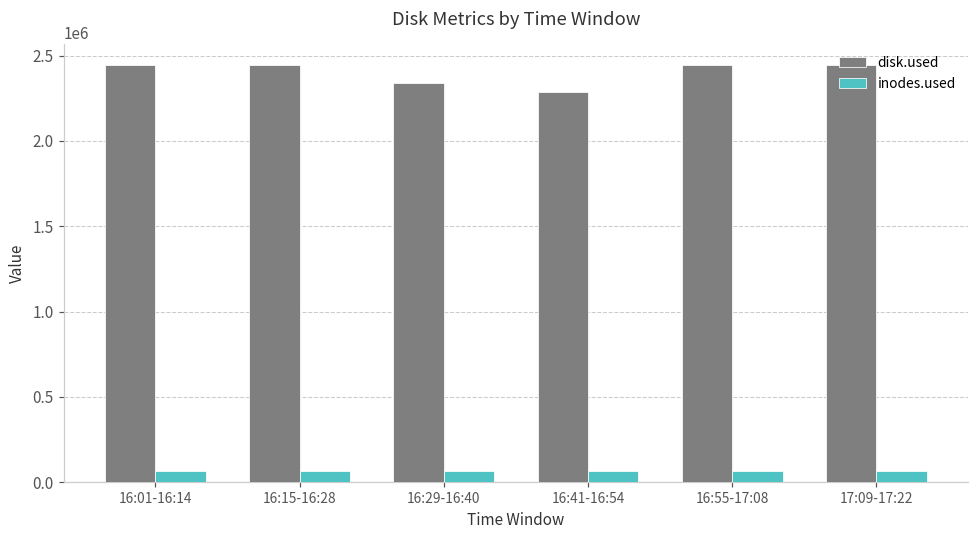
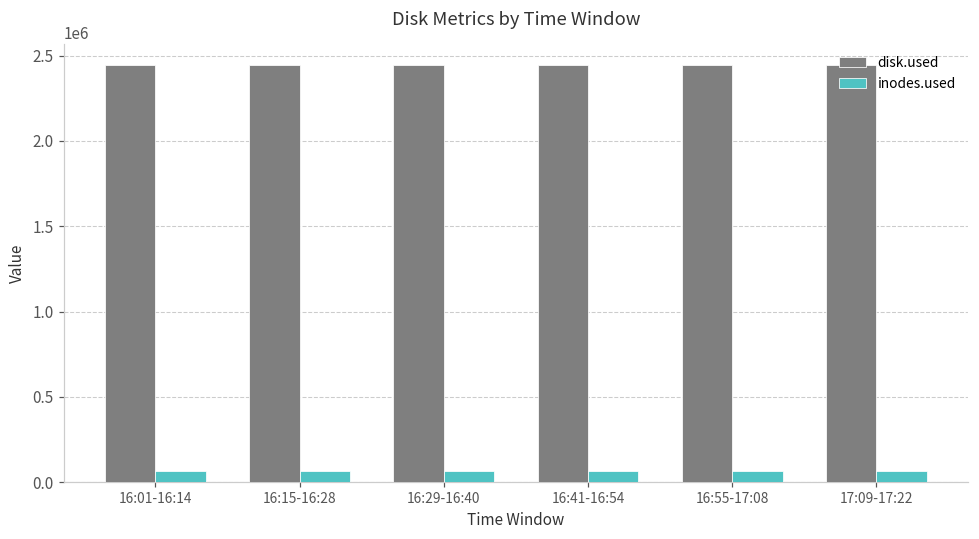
disk.used, 16:29-16:40: 2340000 -> 2440000
disk.used, 16:41-16:54: 2290000 -> 2440000
